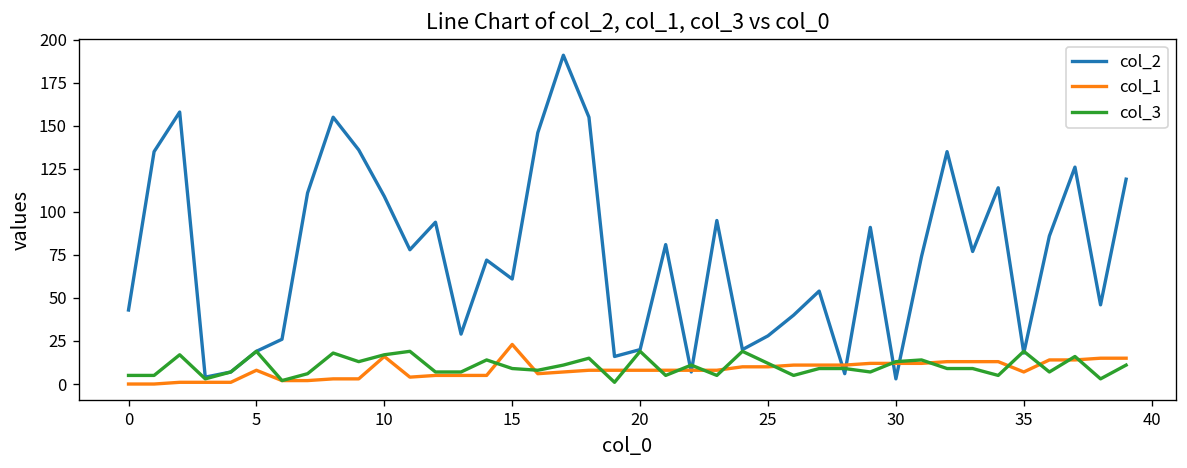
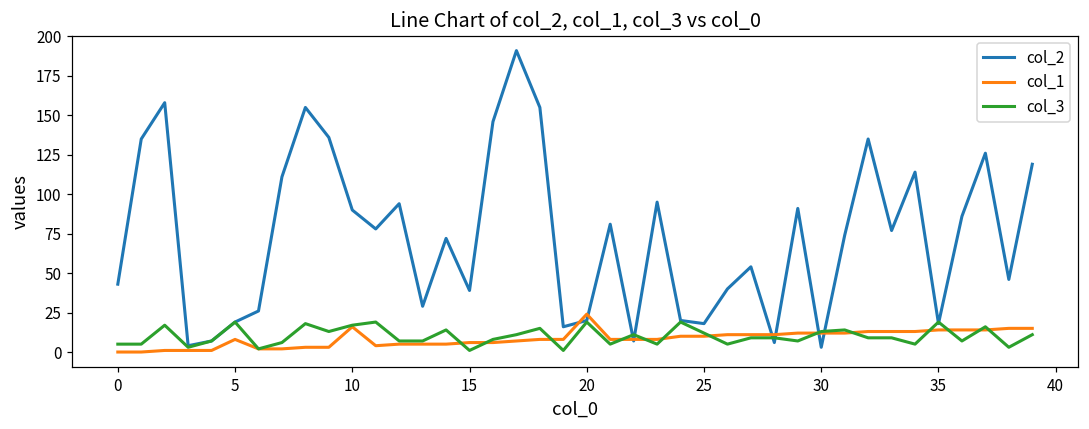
col_2, 10: 109 -> 90
col_2, 15: 61 -> 39
col_1, 15: 23 -> 6
col_3, 15: 9 -> 1
col_1, 20: 8 -> 24
col_2, 25: 28 -> 18
col_1, 35: 7 -> 14
